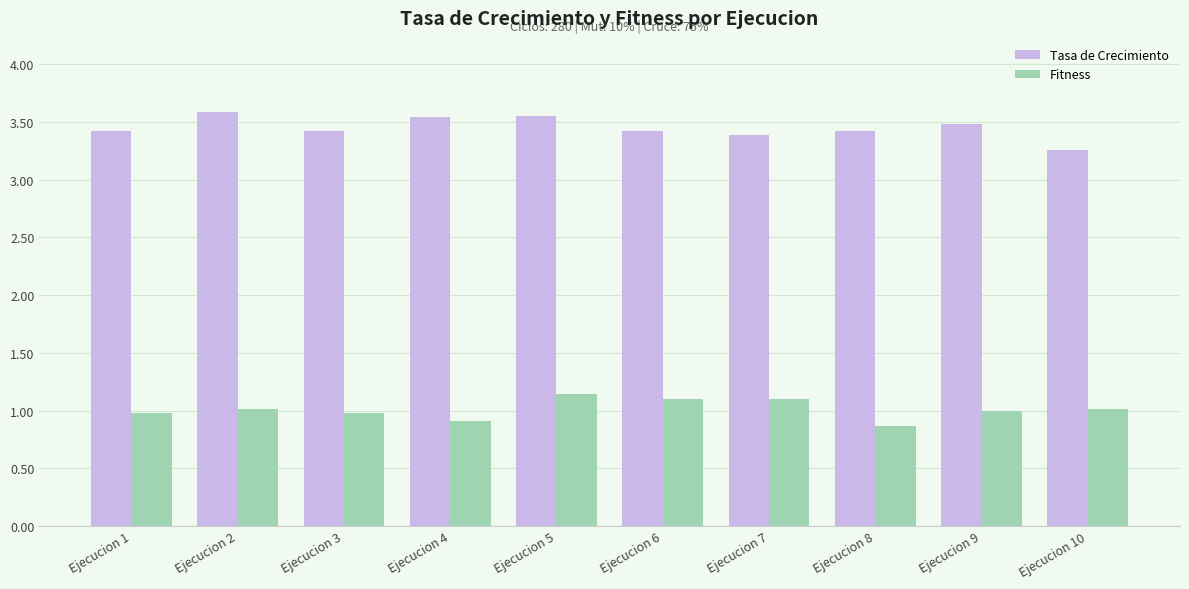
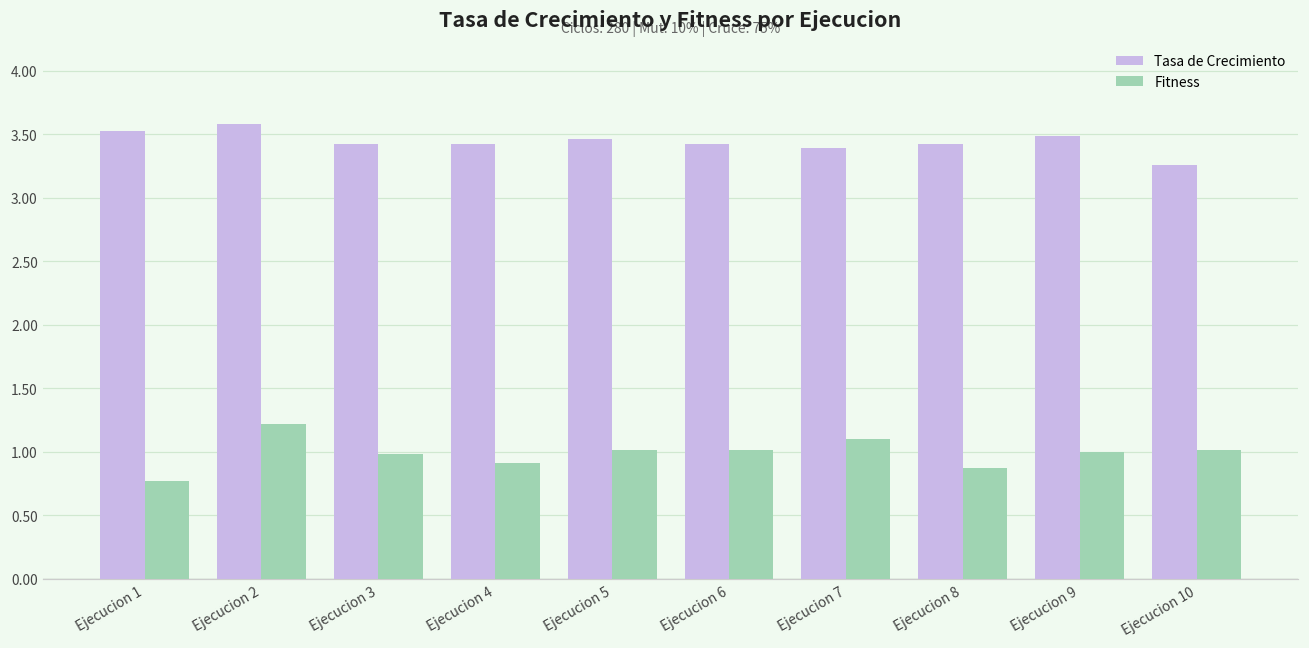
Tasa de Crecimiento, Ejecucion 1: 3.43 -> 3.53
Fitness, Ejecucion 1: 0.98 -> 0.77
Fitness, Ejecucion 2: 1.02 -> 1.22
Tasa de Crecimiento, Ejecucion 4: 3.54 -> 3.42
Tasa de Crecimiento, Ejecucion 5: 3.55 -> 3.46
Fitness, Ejecucion 5: 1.14 -> 1.02
Fitness, Ejecucion 6: 1.11 -> 1.02
